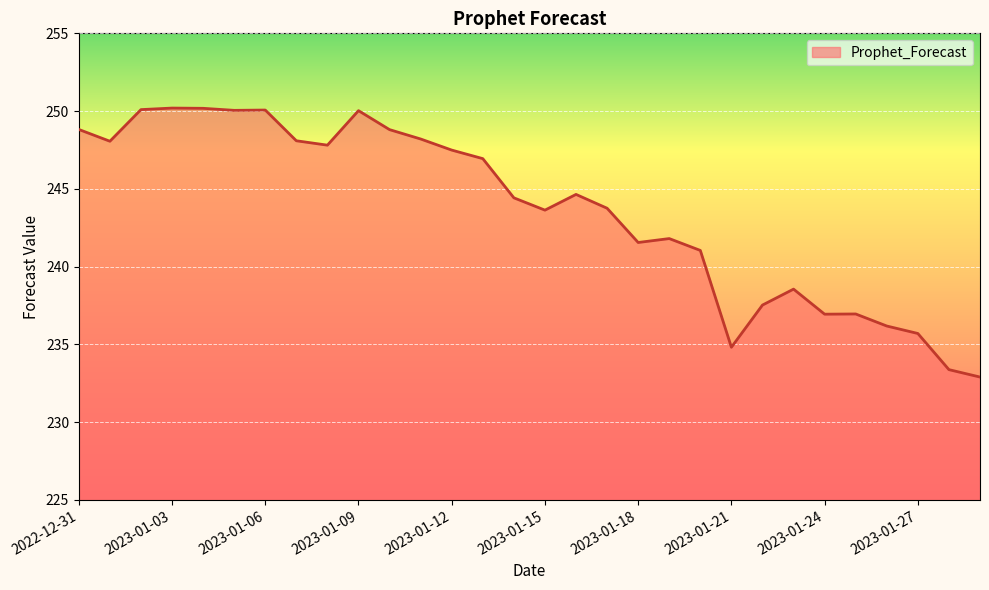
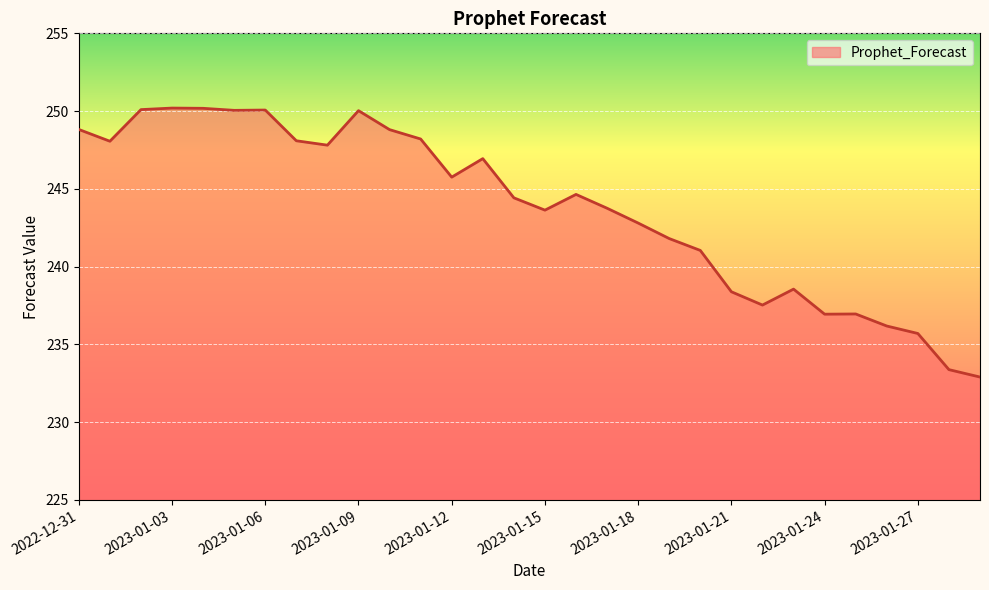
2023-01-12: 247.5 -> 245.8
2023-01-18: 241.6 -> 242.8
2023-01-21: 234.8 -> 238.4
